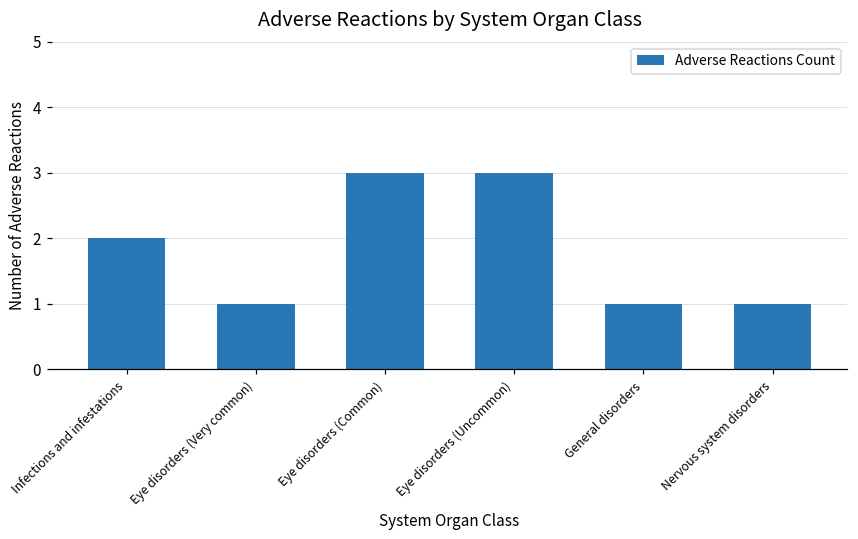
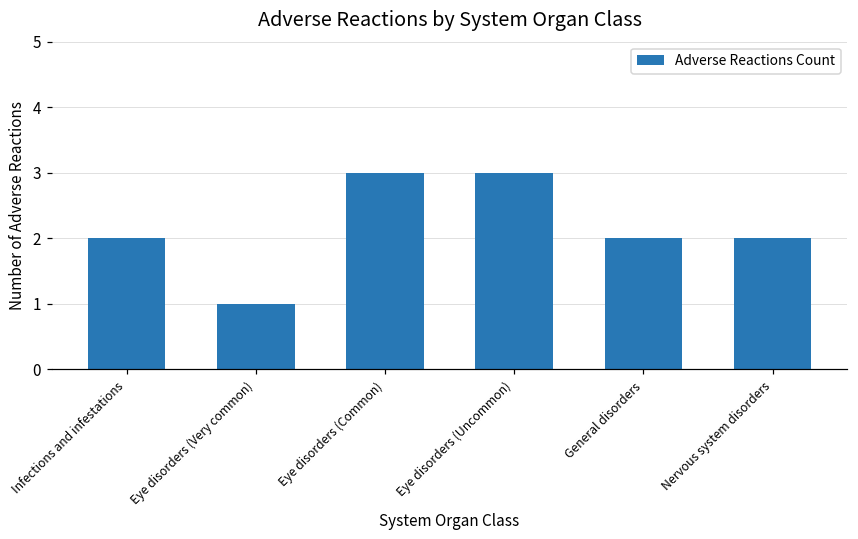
General disorders: 1 -> 2
Nervous system disorders: 1 -> 2
